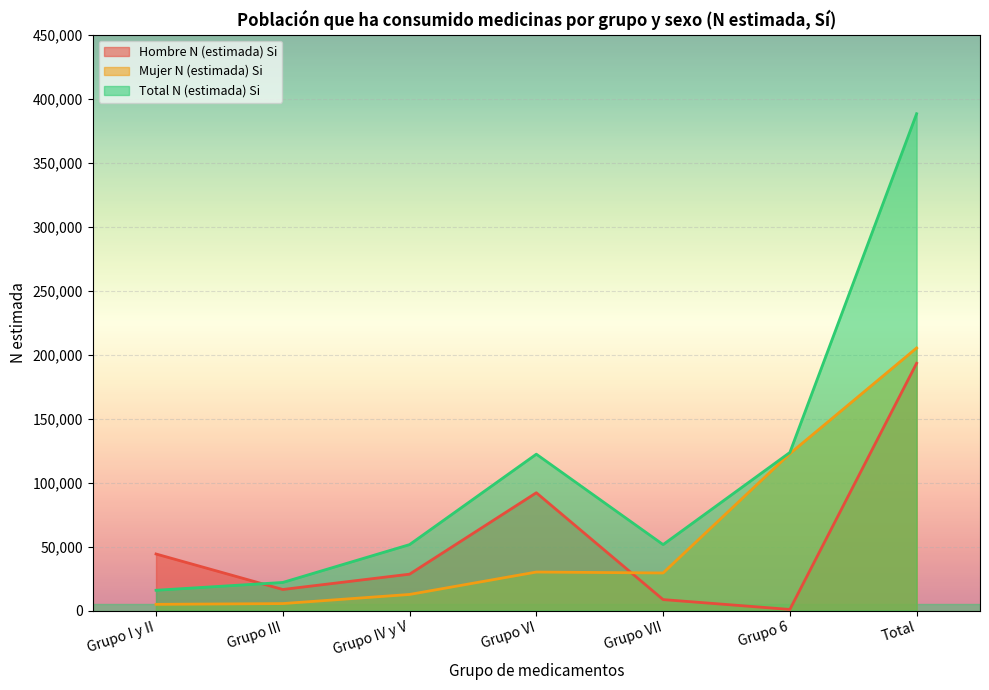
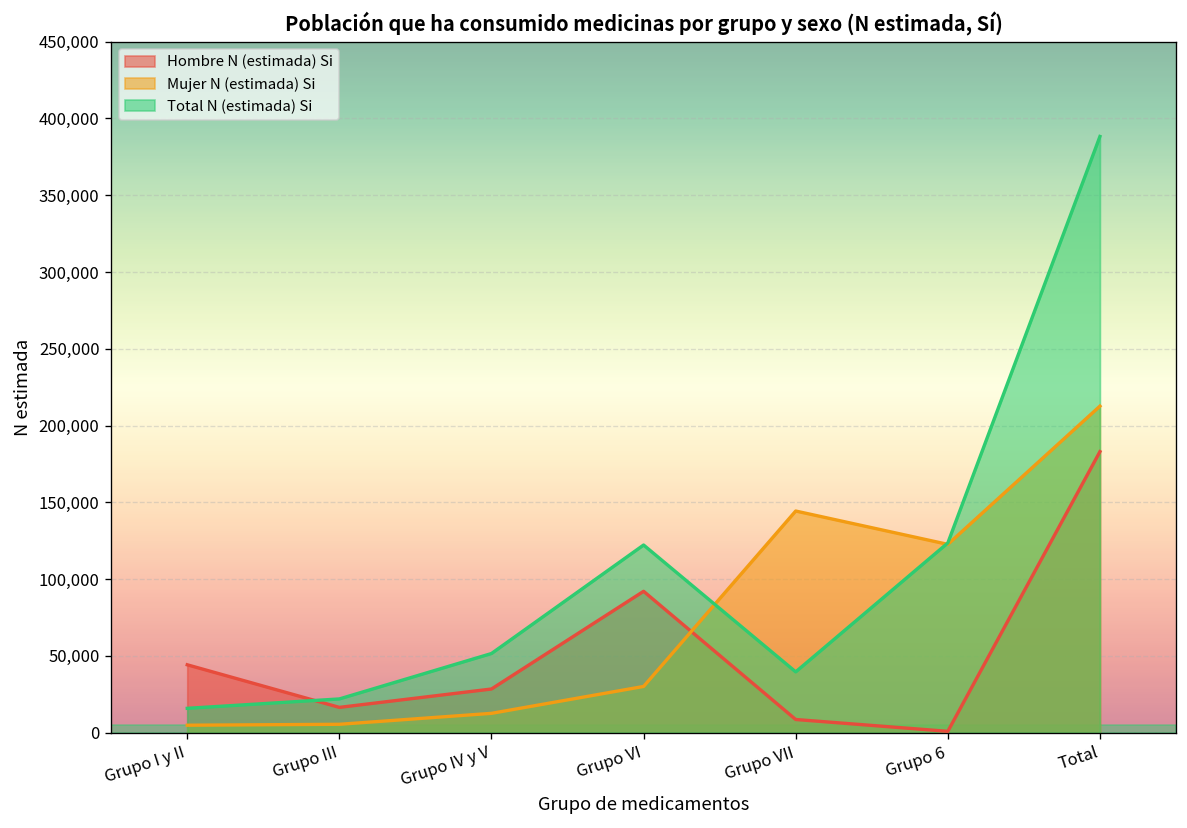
Mujer N (estimada) Si, Grupo VII: 29,000 -> 144,000
Total N (estimada) Si, Grupo VII: 52,000 -> 40,000
Hombre N (estimada) Si, Total: 193,000 -> 183,000
Mujer N (estimada) Si, Total: 205,000 -> 213,000
